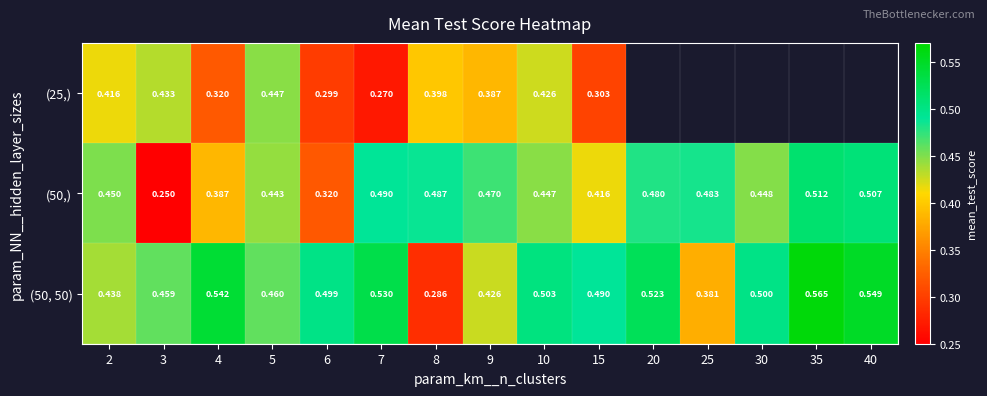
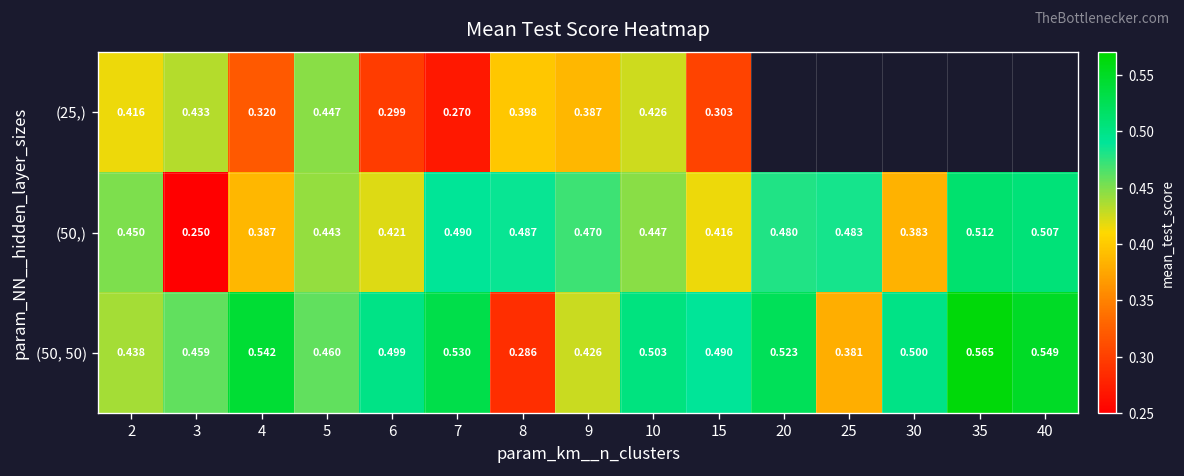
(50,), 6: 0.320 -> 0.421
(50,), 30: 0.448 -> 0.383
